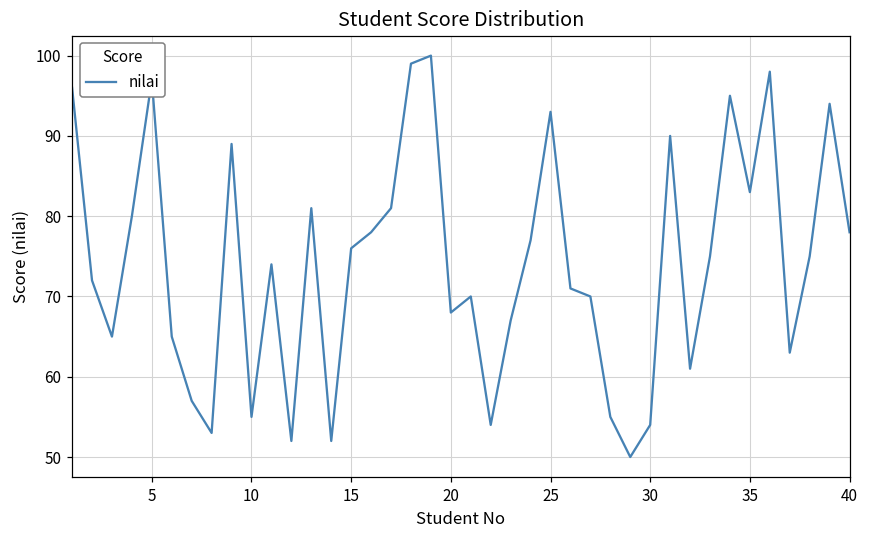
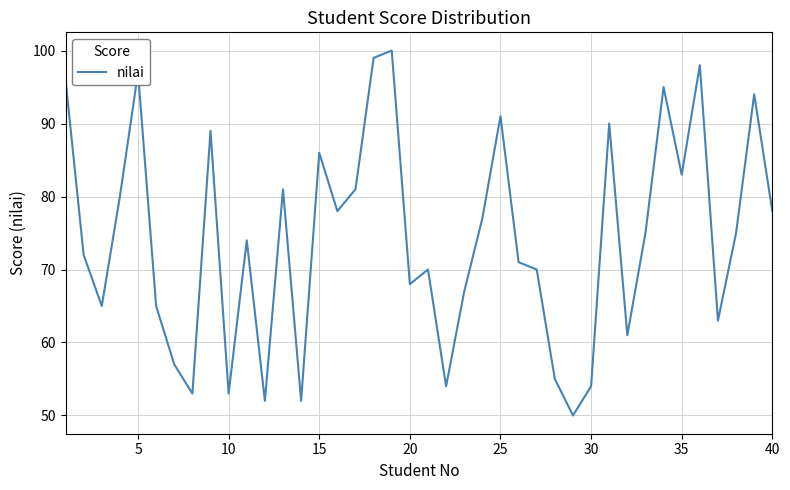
10: 55 -> 53
15: 76 -> 86
25: 93 -> 91
